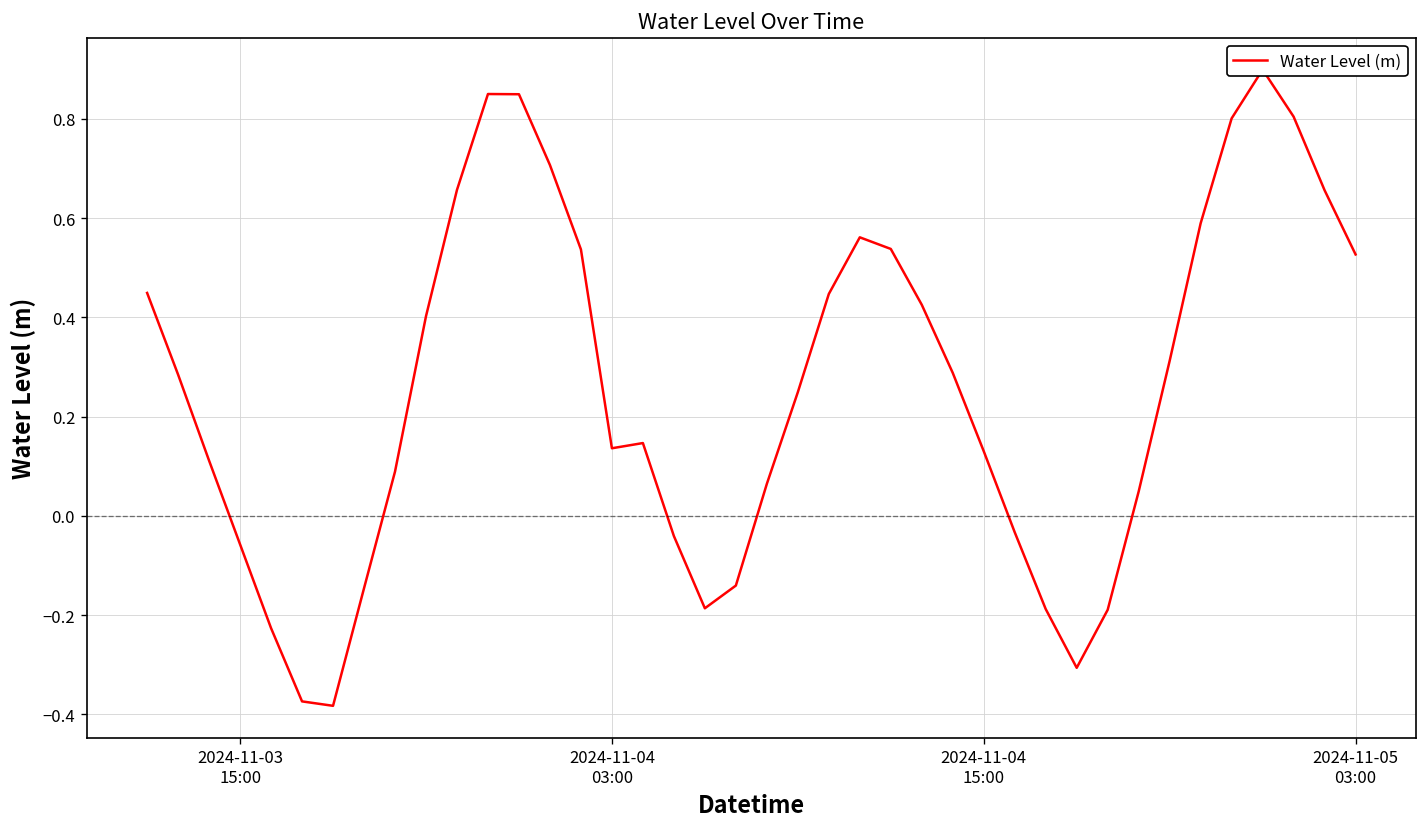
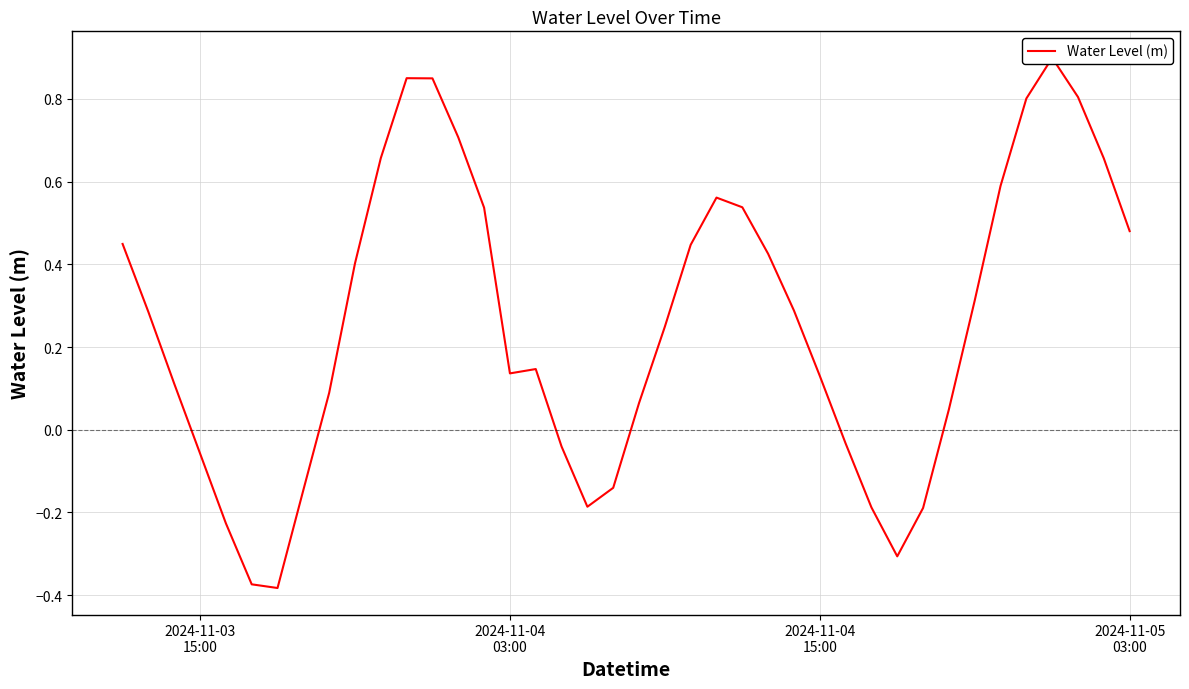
2024-11-05 03:00: 0.53 -> 0.48
